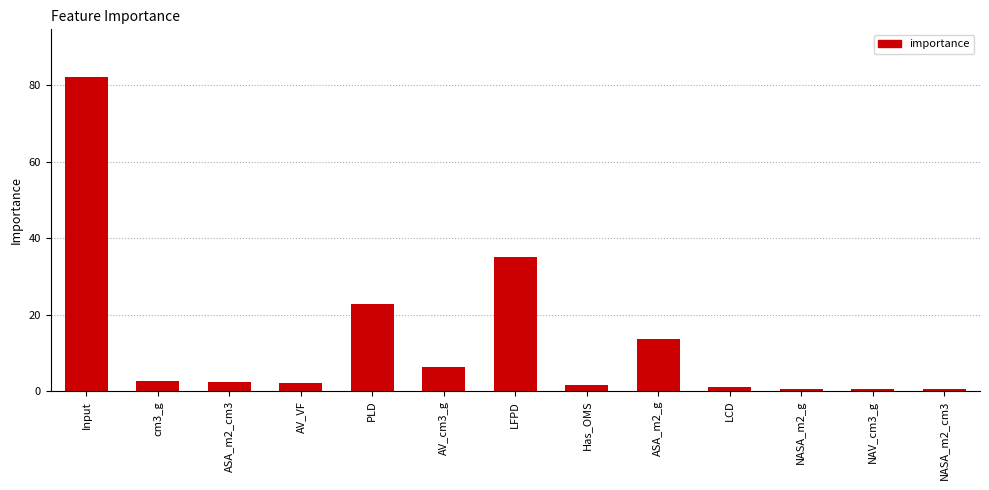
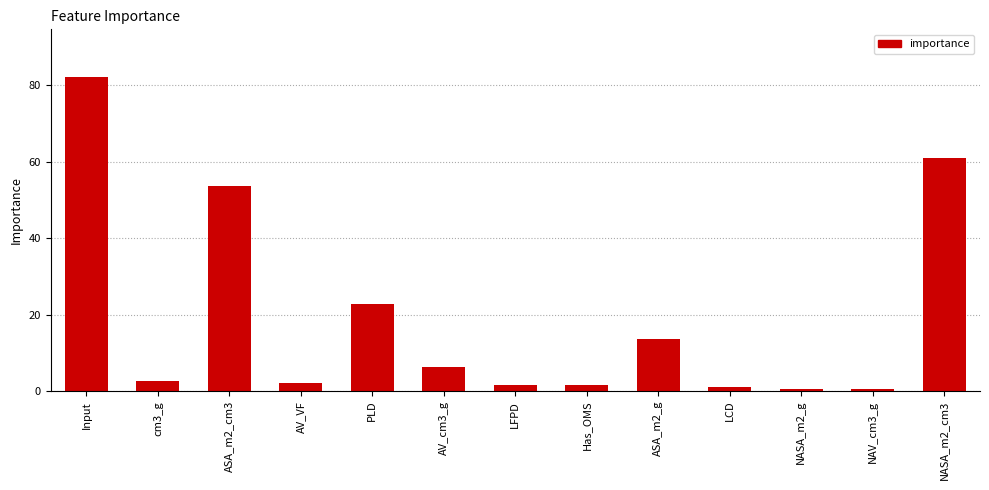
ASA_m2_cm3: 2 -> 54
LFPD: 35 -> 2
NASA_m2_cm3: 0 -> 61
